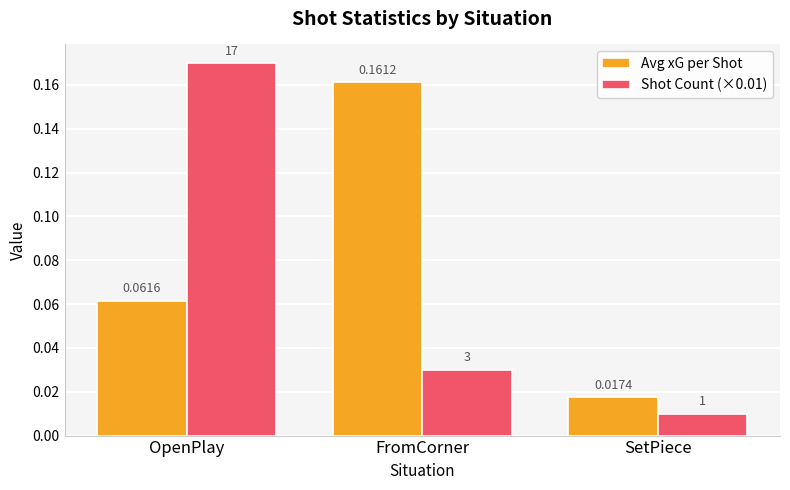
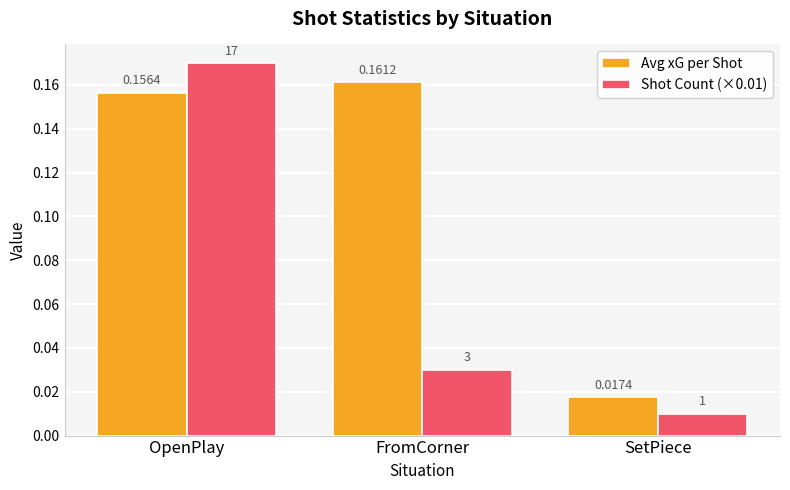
Avg xG per Shot, OpenPlay: 0.0616 -> 0.1564
